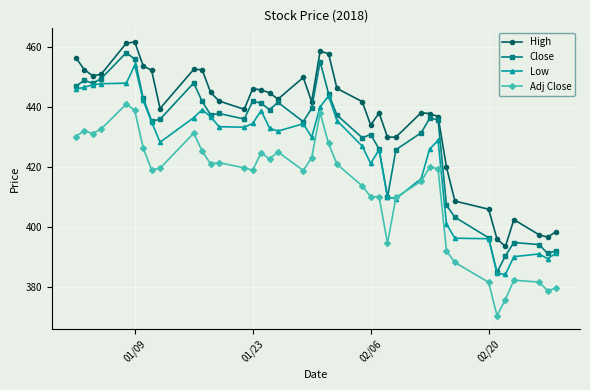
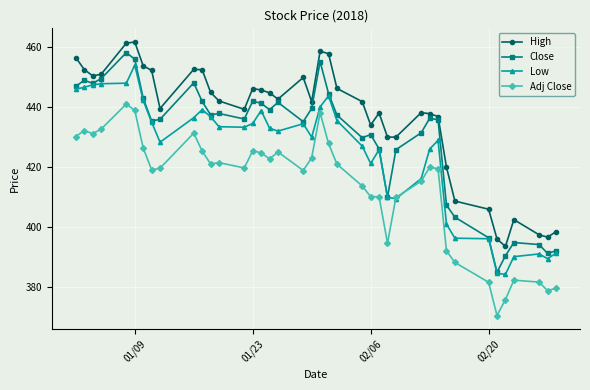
Adj Close, 01/23: 419 -> 425
